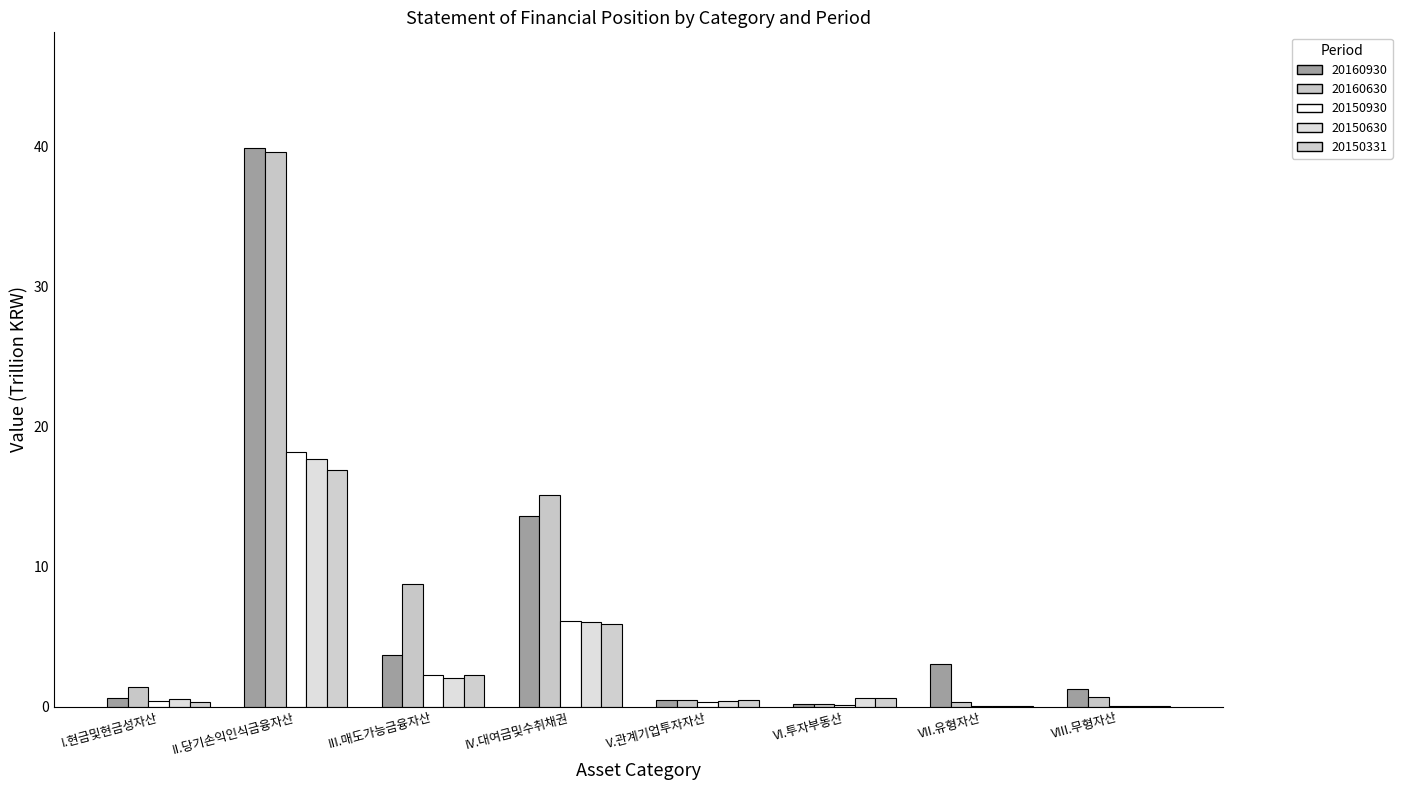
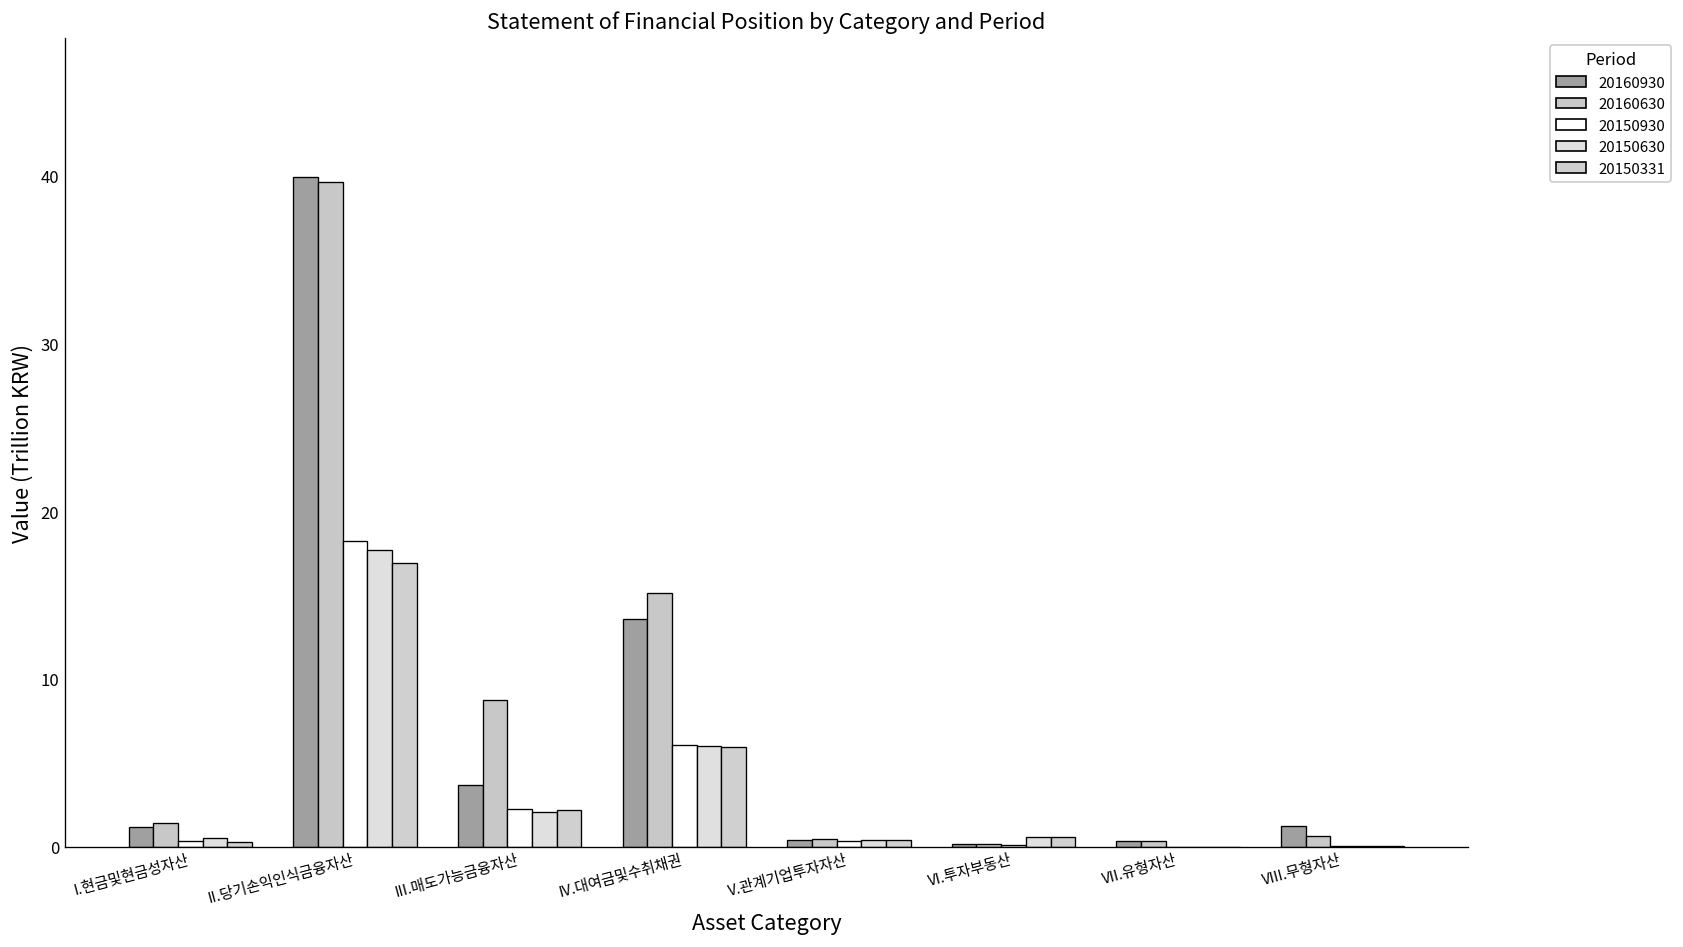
20160930, I.현금및현금성자산: 0.6 -> 1.2
20160930, VII.유형자산: 3.1 -> 0.3
